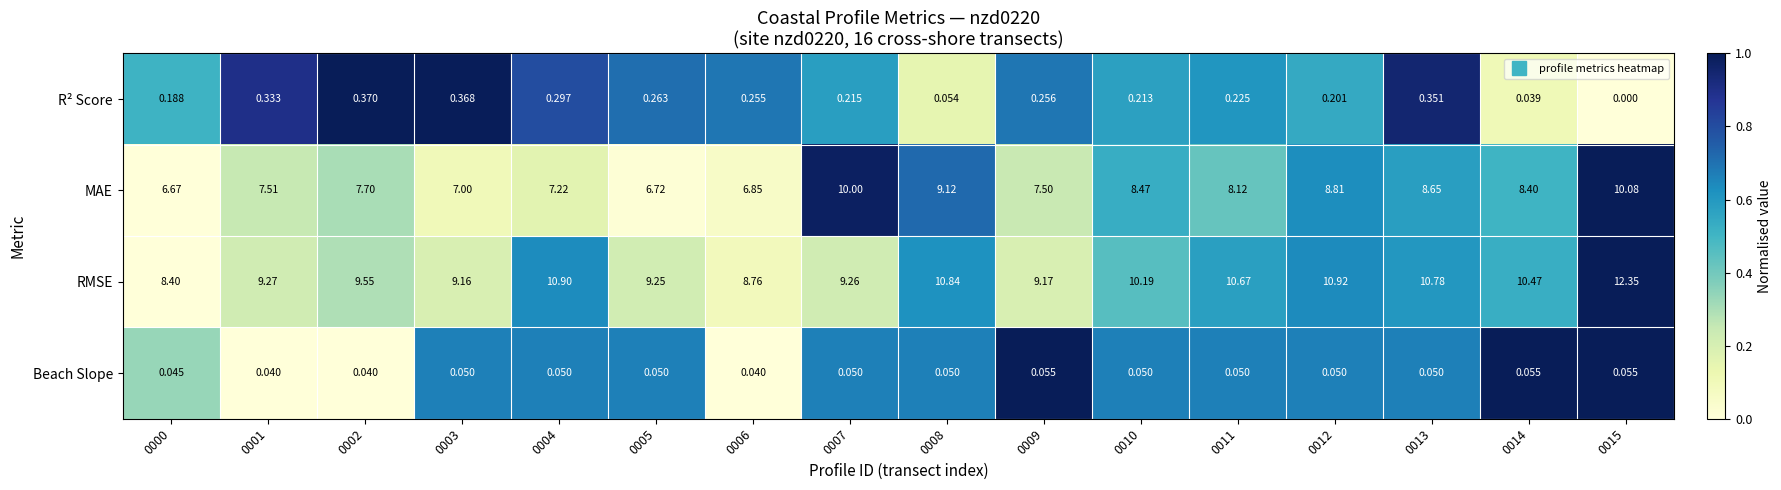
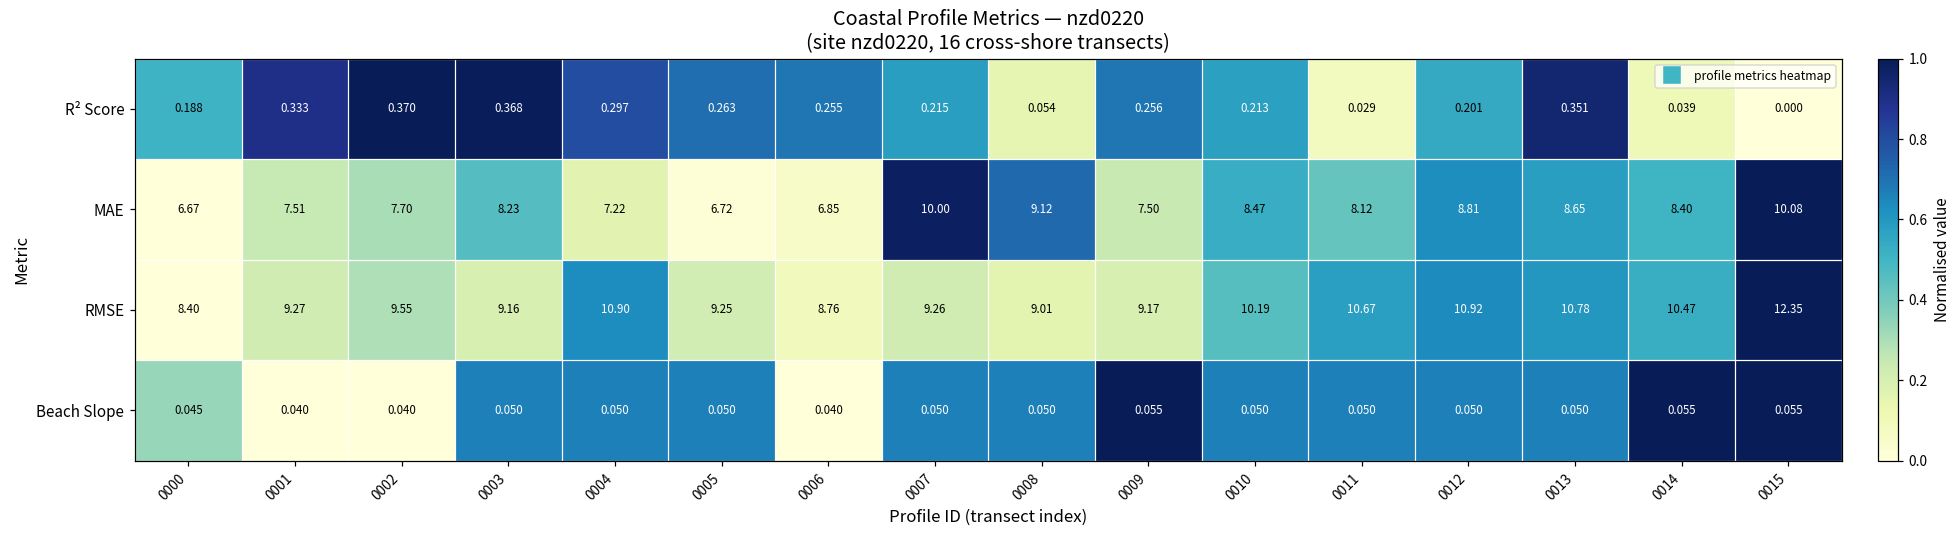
R² Score, 0011: 0.225 -> 0.029
MAE, 0003: 7.00 -> 8.23
RMSE, 0008: 10.84 -> 9.01
